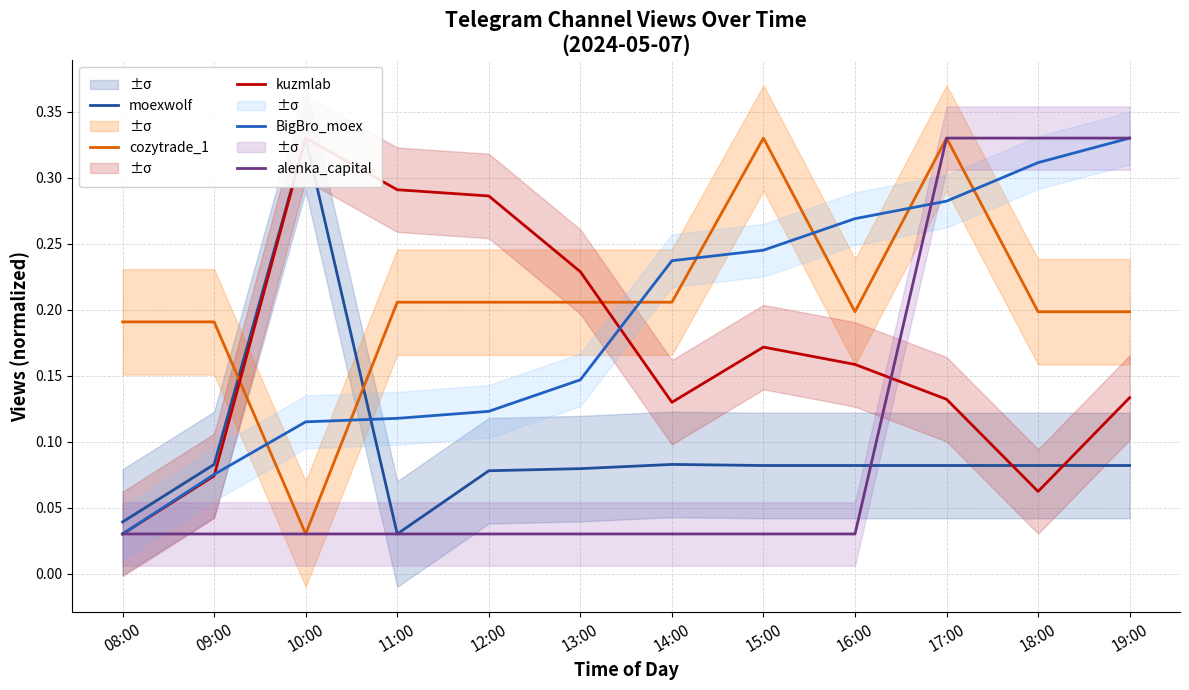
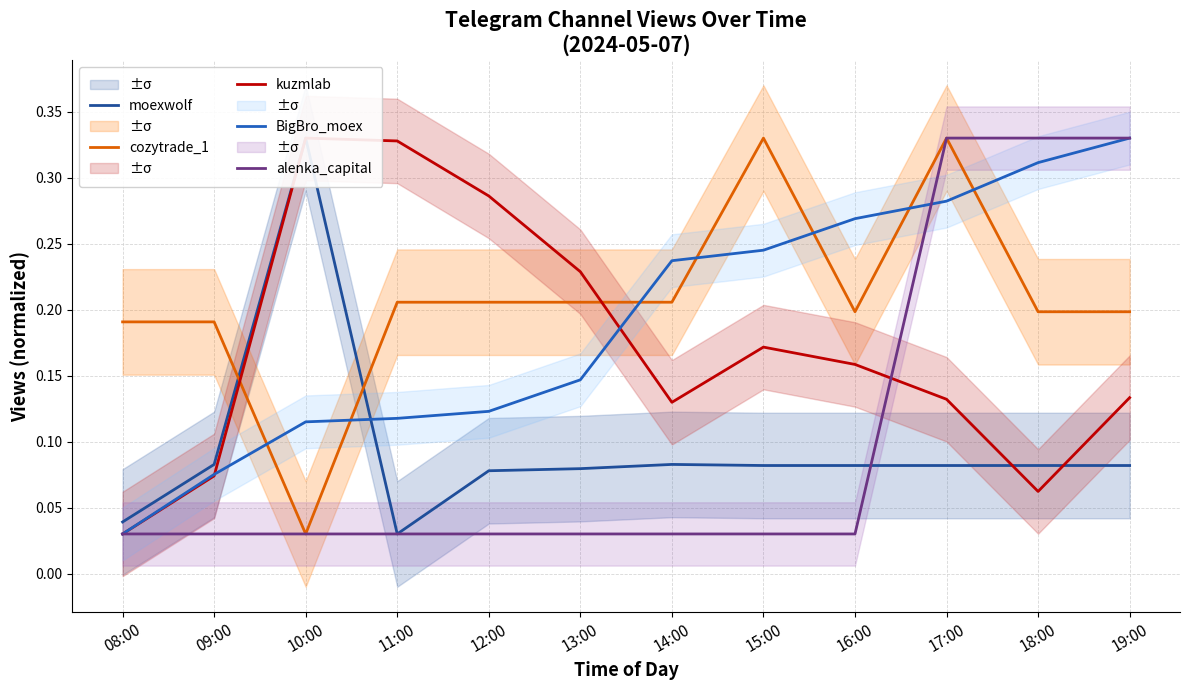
kuzmlab, 11:00: 0.291 -> 0.328
